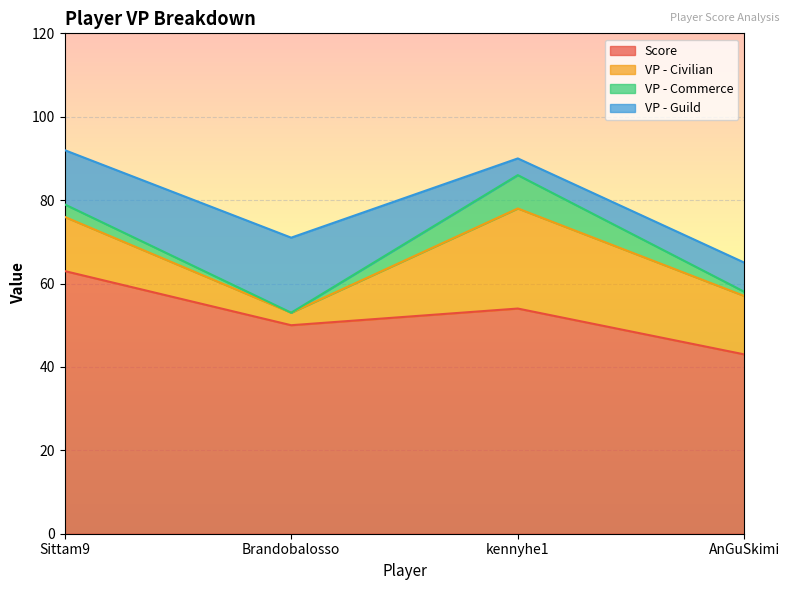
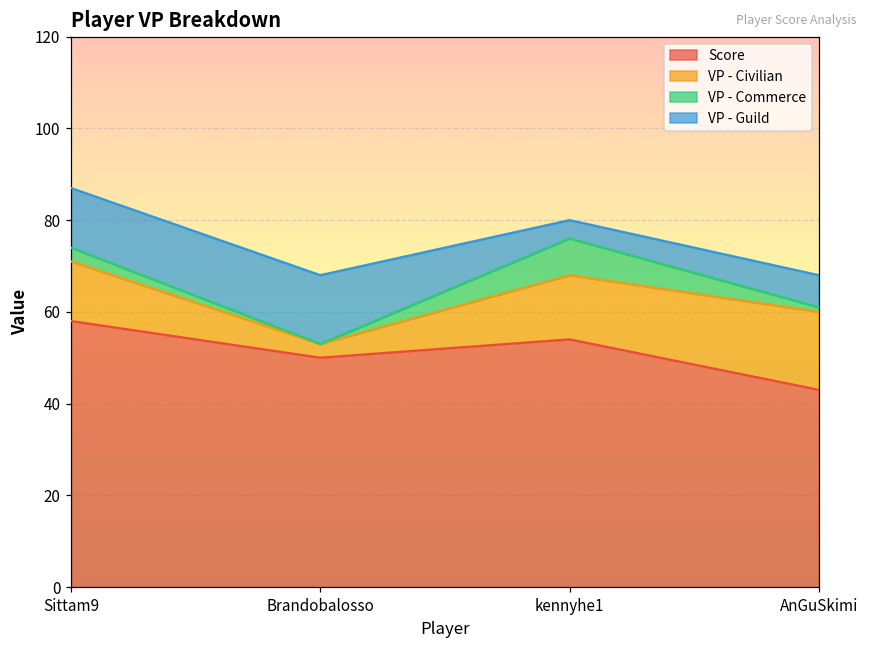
Score, Sittam9: 63 -> 58
VP - Guild, Brandobalosso: 18 -> 15
VP - Civilian, kennyhe1: 24 -> 14
VP - Civilian, AnGuSkimi: 14 -> 17
